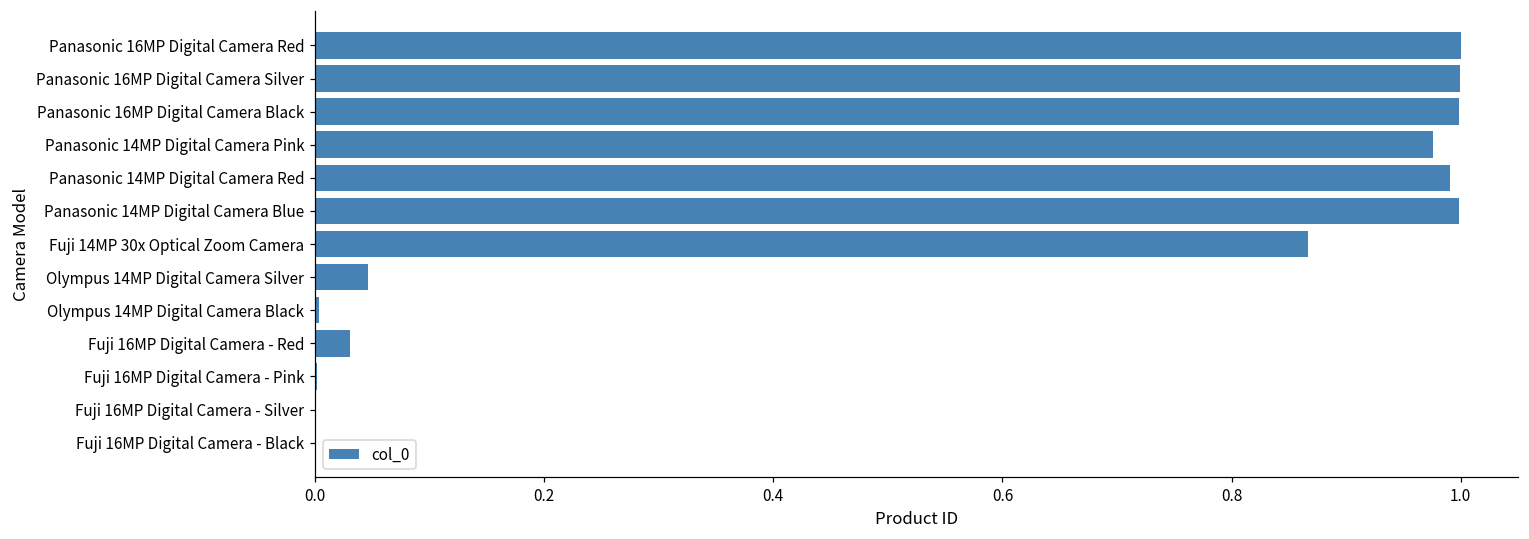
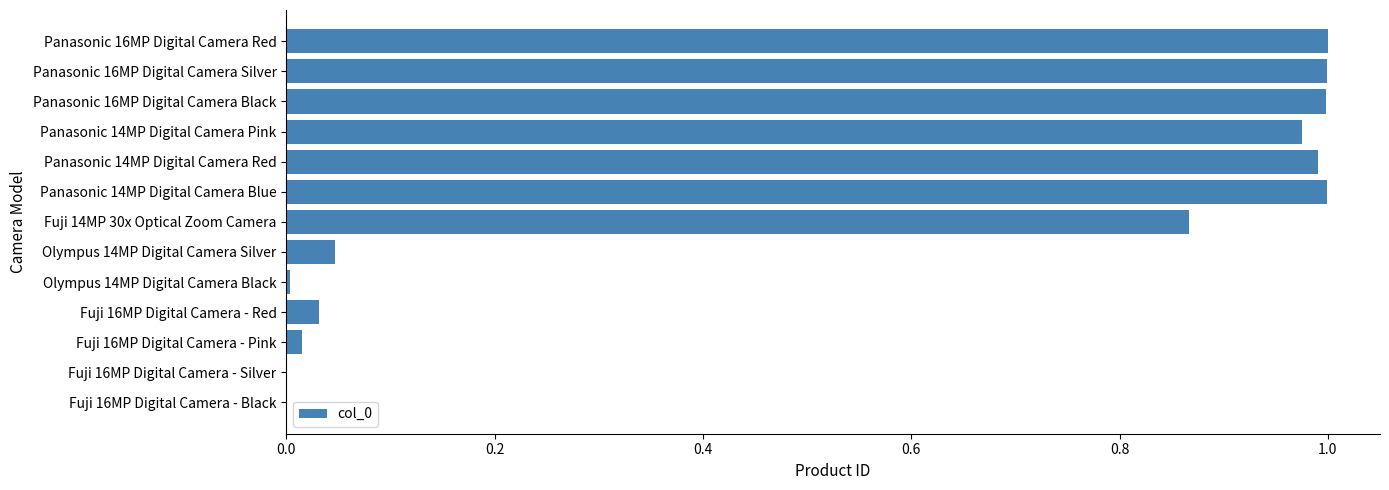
Fuji 16MP Digital Camera - Pink: 0.002 -> 0.015
